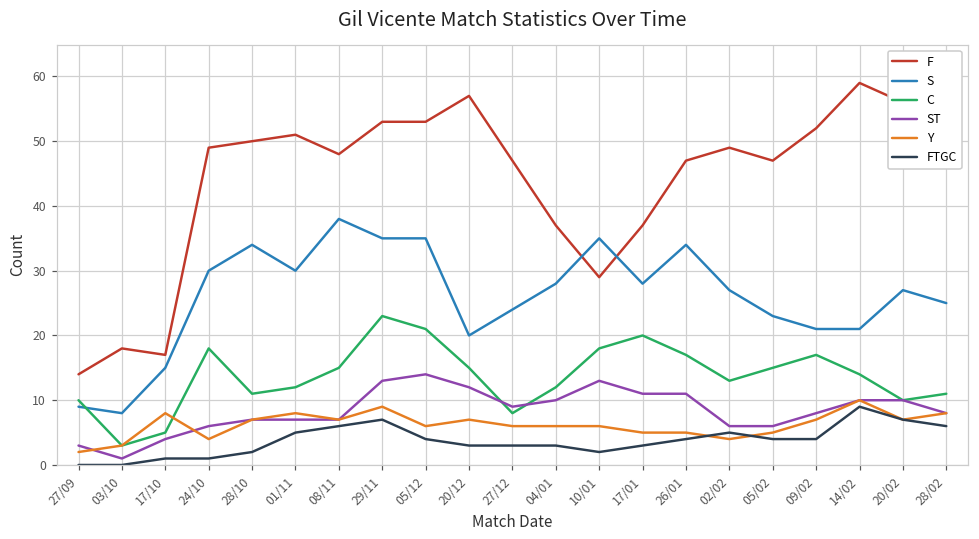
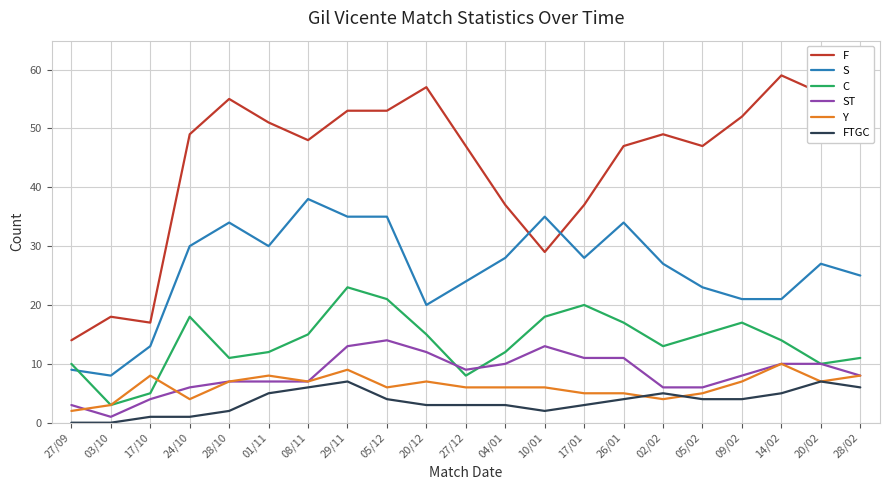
S, 17/10: 15 -> 13
F, 28/10: 50 -> 55
FTGC, 14/02: 9 -> 5
